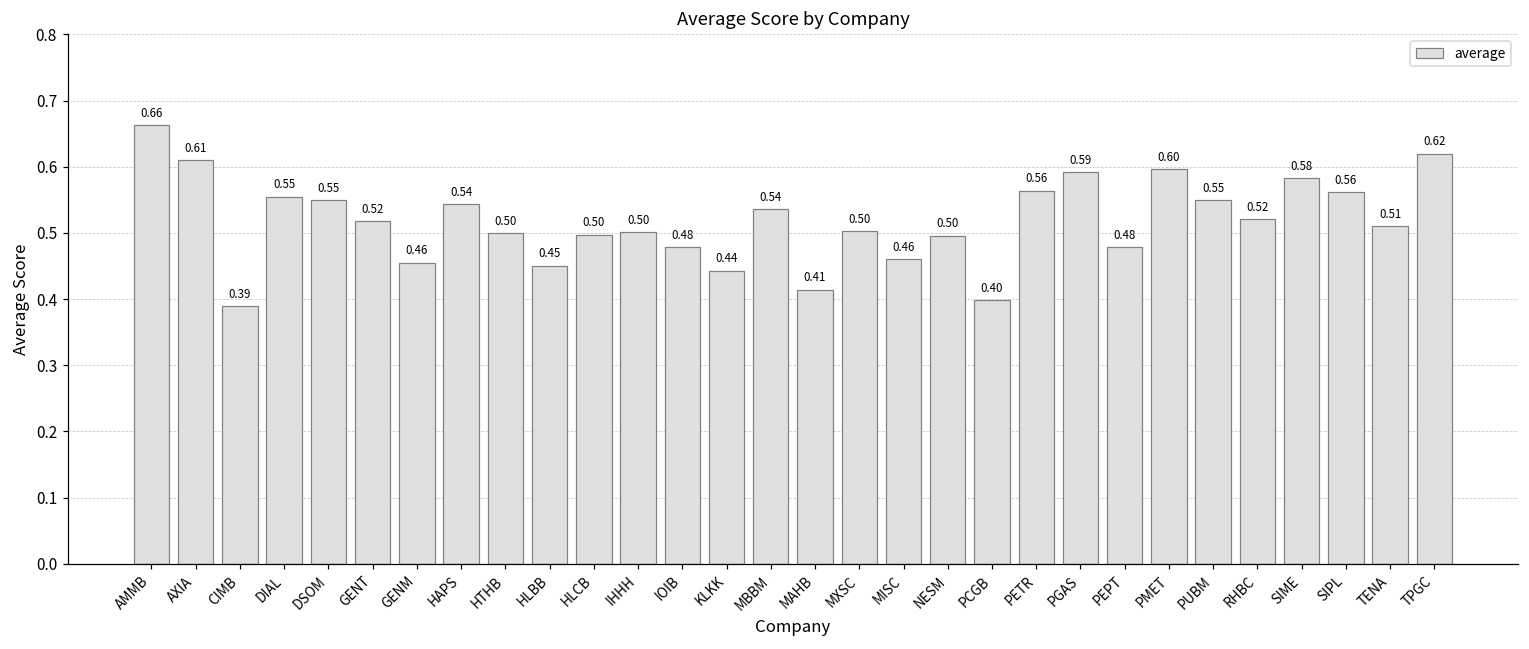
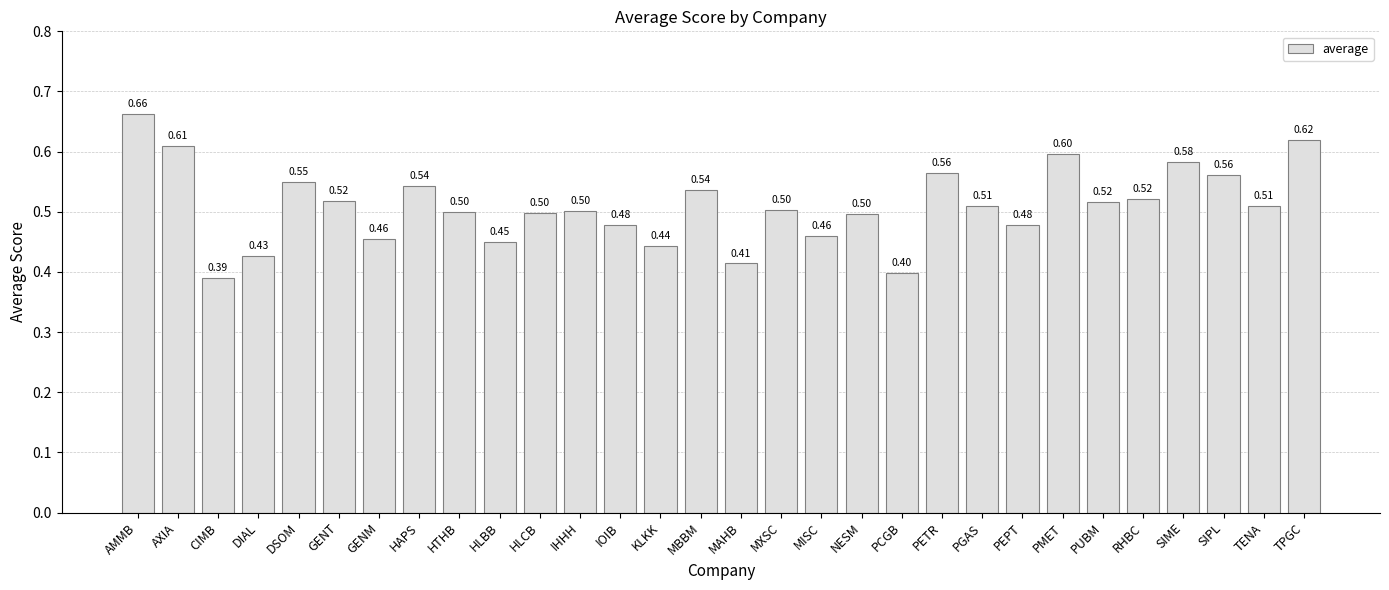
DIAL: 0.55 -> 0.43
PGAS: 0.59 -> 0.51
PUBM: 0.55 -> 0.52
